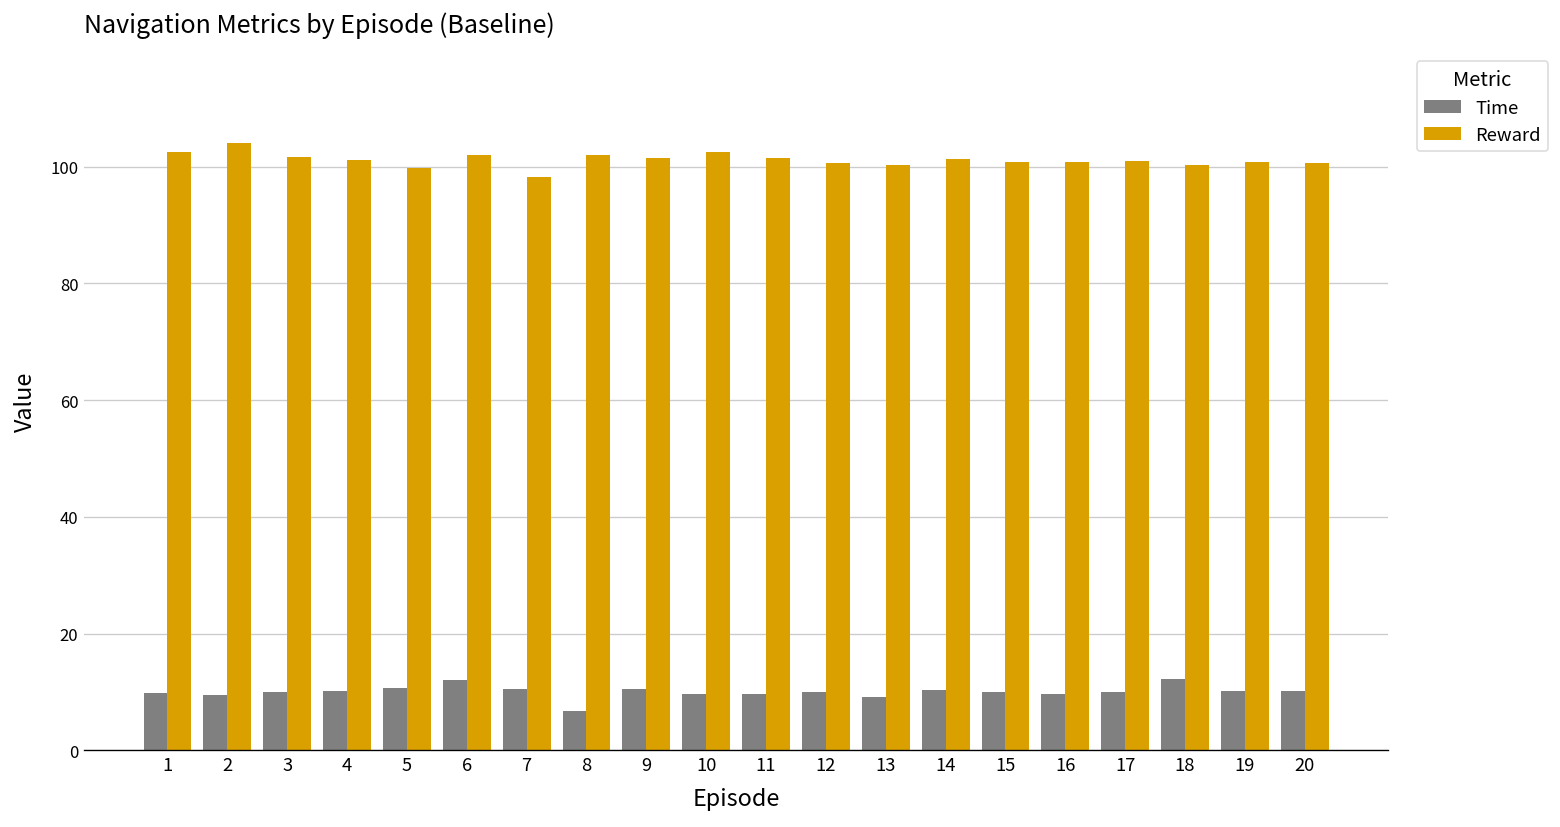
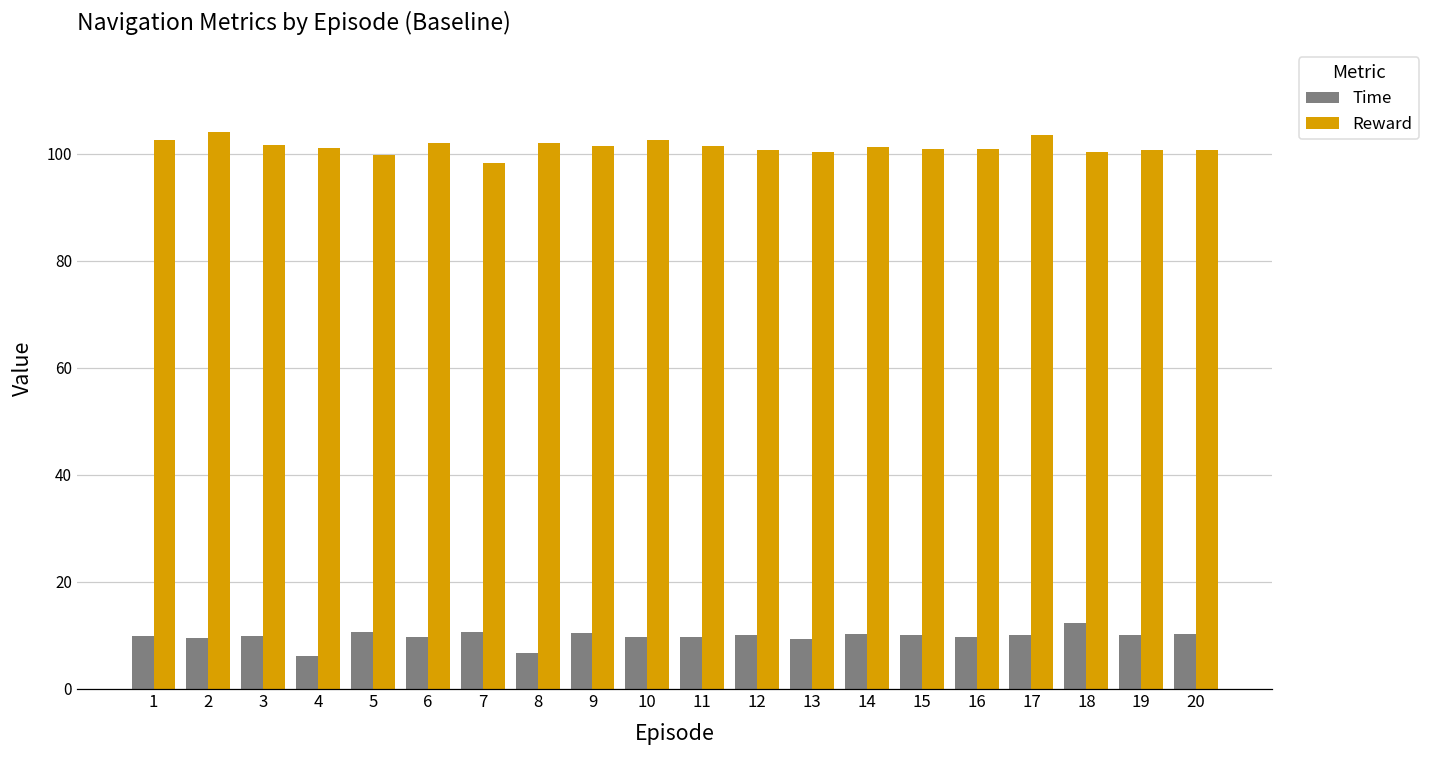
Time, 4: 10 -> 6
Time, 6: 12 -> 10
Reward, 17: 101 -> 103
